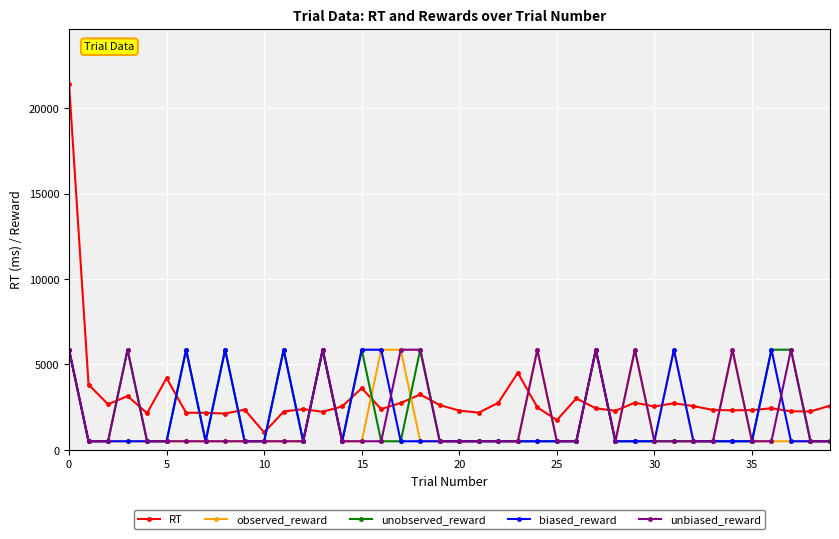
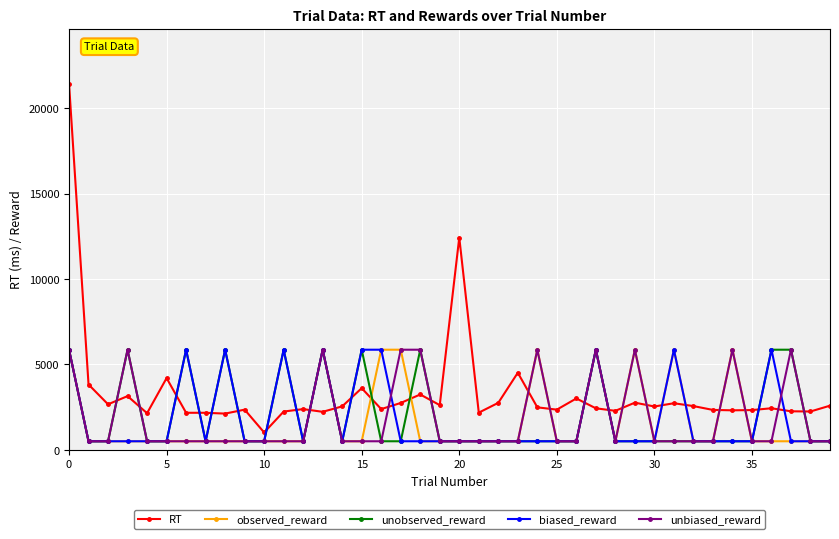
RT, 20: 2300 -> 12400
RT, 25: 1700 -> 2400
